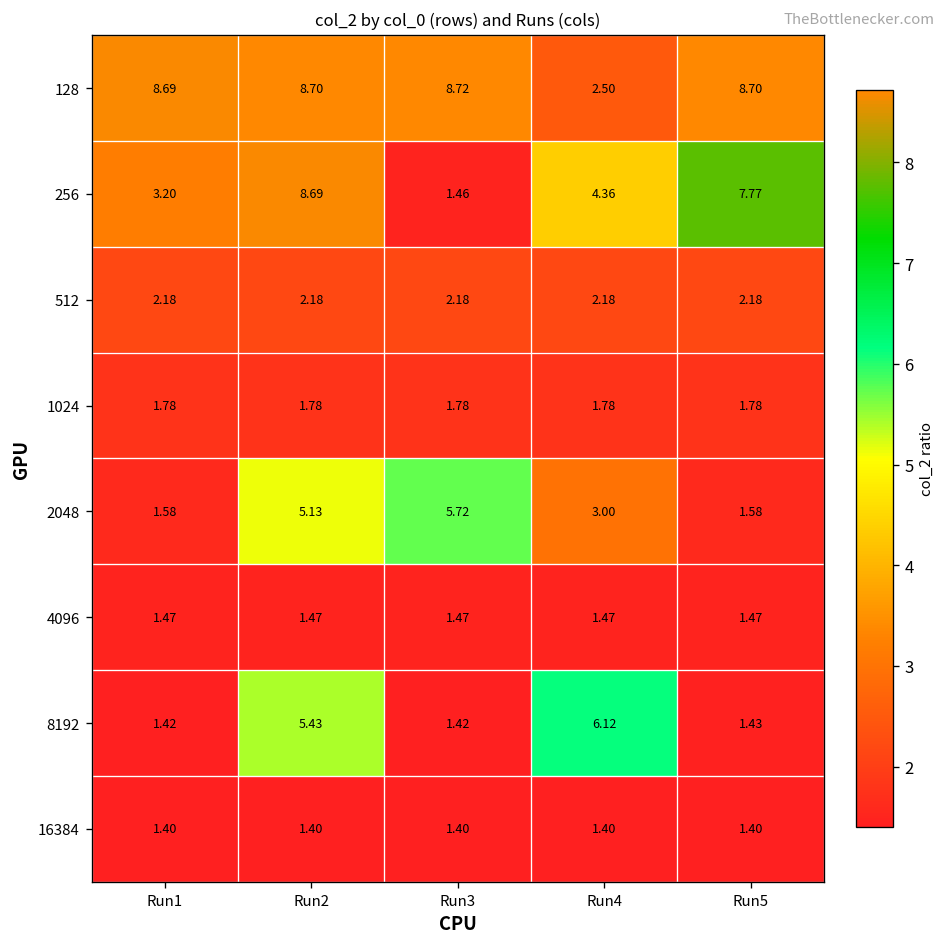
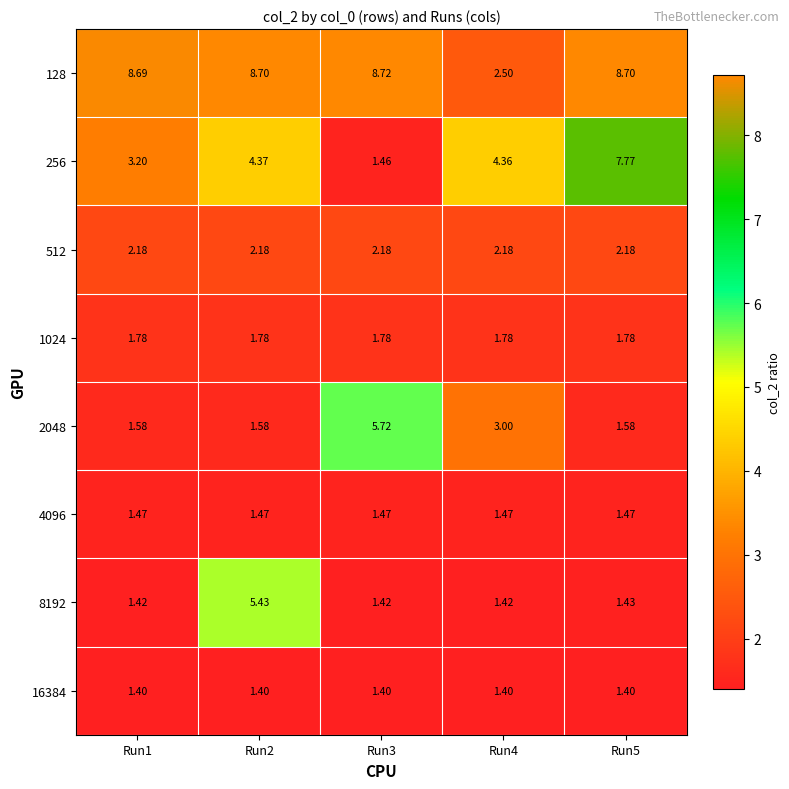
256, Run2: 8.69 -> 4.37
2048, Run2: 5.13 -> 1.58
8192, Run4: 6.12 -> 1.42
